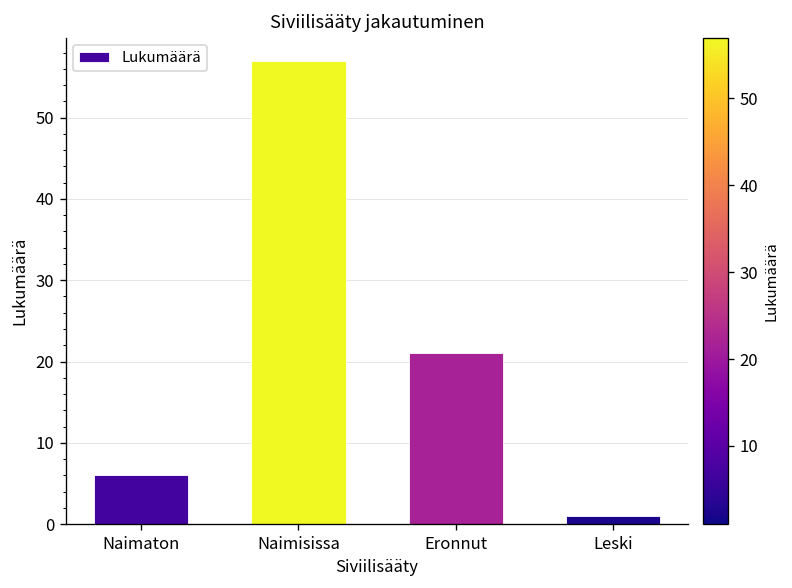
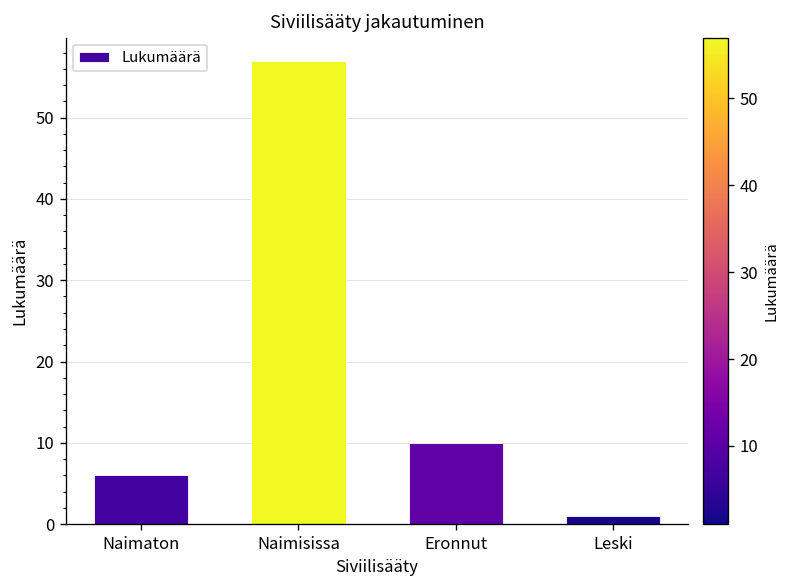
Eronnut: 21 -> 10
